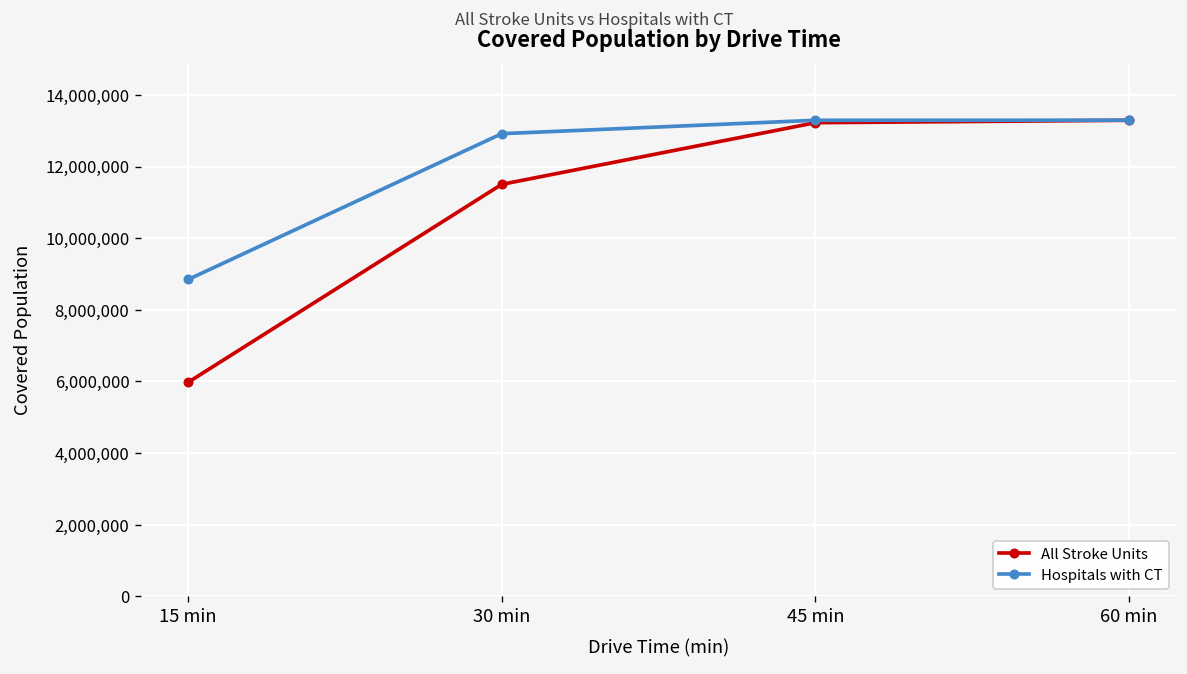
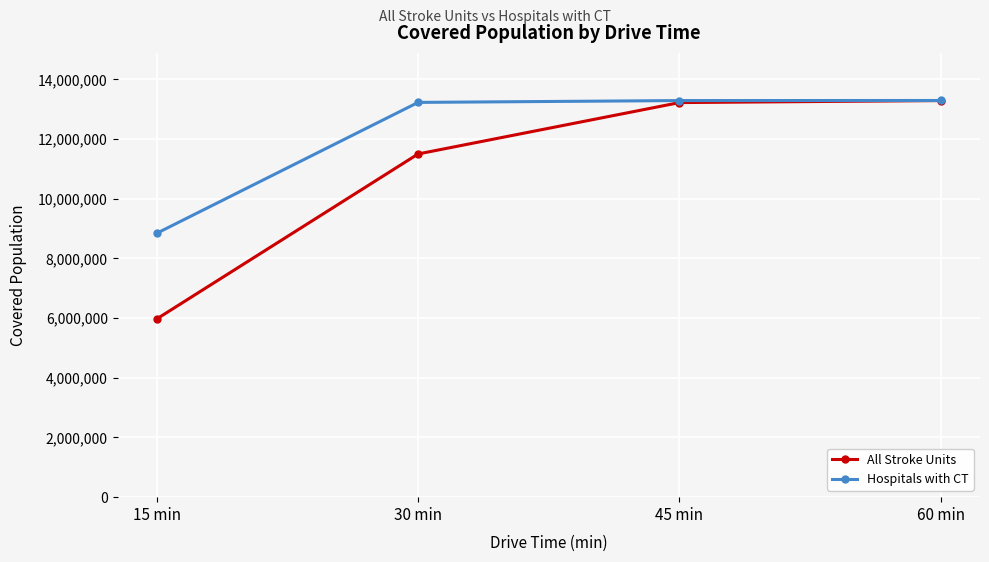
Hospitals with CT, 30 min: 12,900,000 -> 13,200,000
